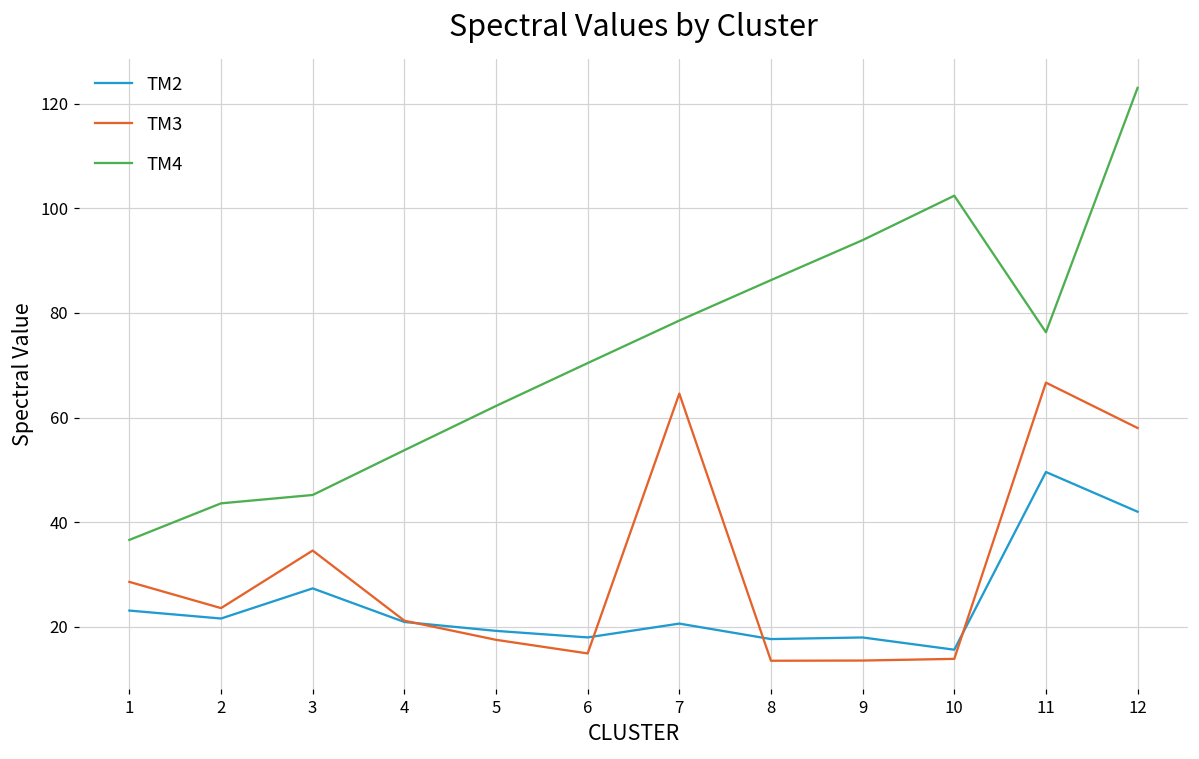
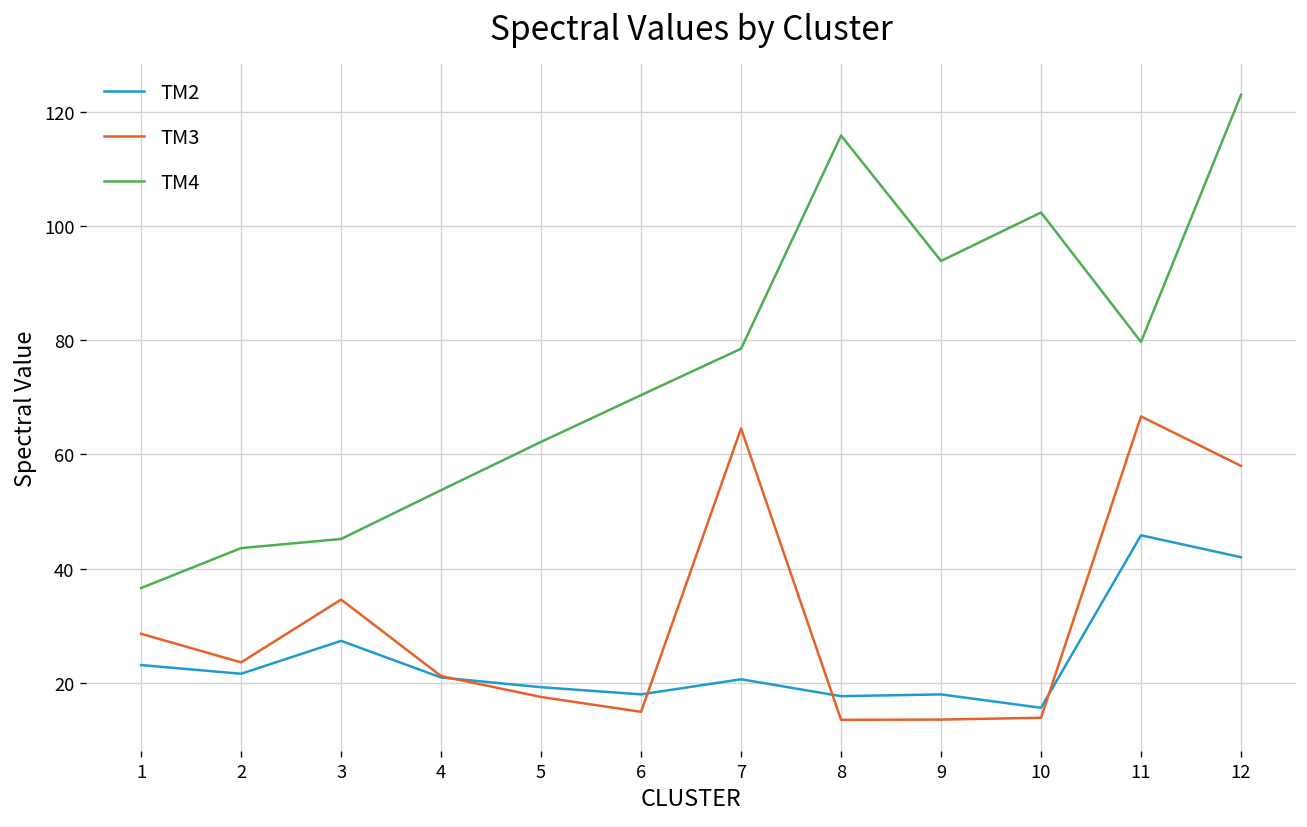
TM4, 8: 86 -> 116
TM2, 11: 50 -> 46
TM4, 11: 76 -> 80
